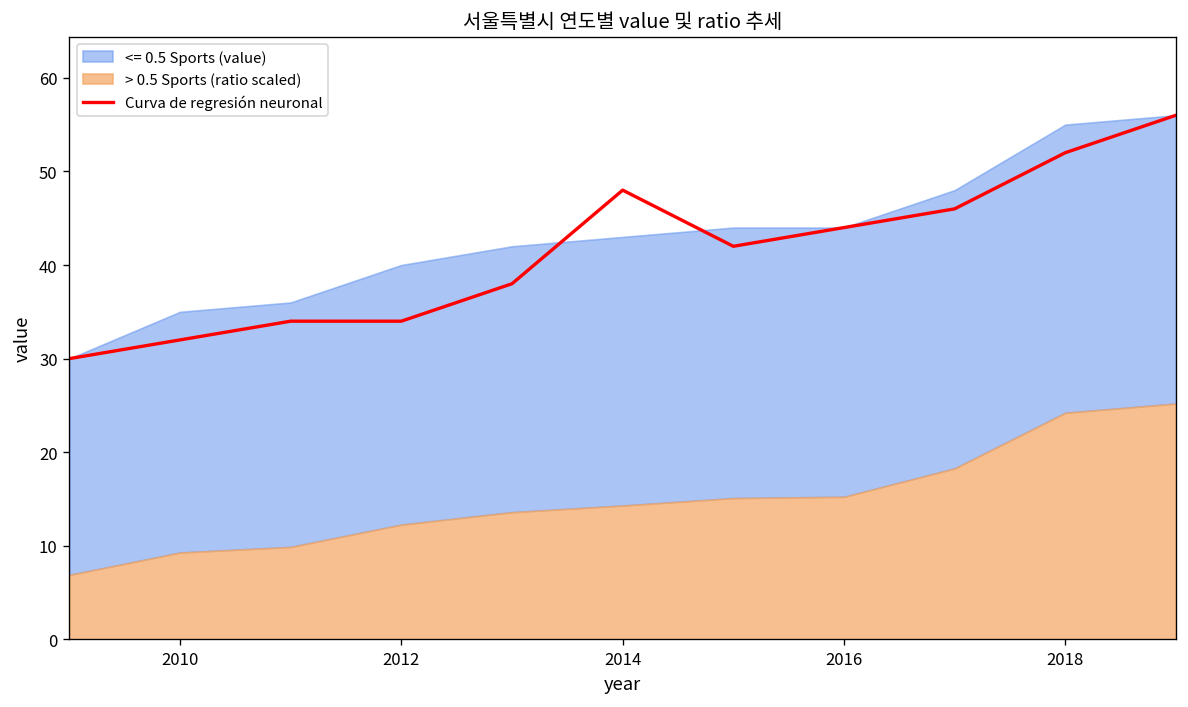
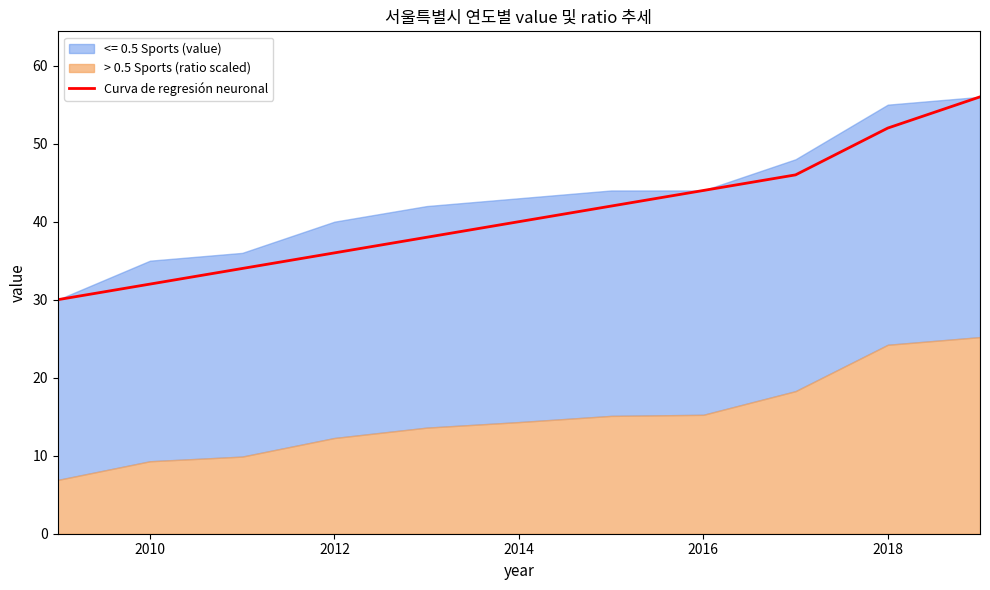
Curva de regresión neuronal, 2012: 34 -> 36
Curva de regresión neuronal, 2014: 48 -> 40
